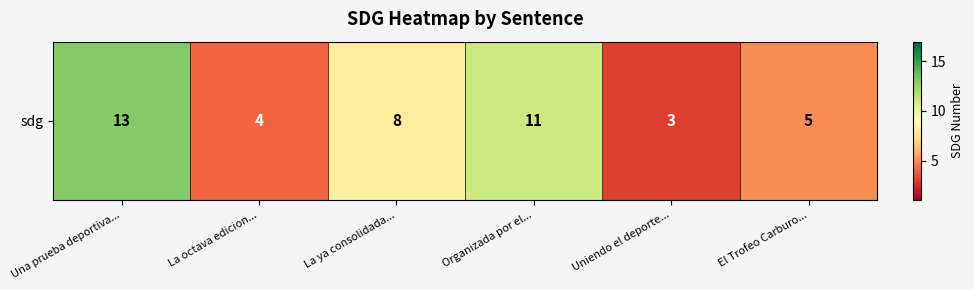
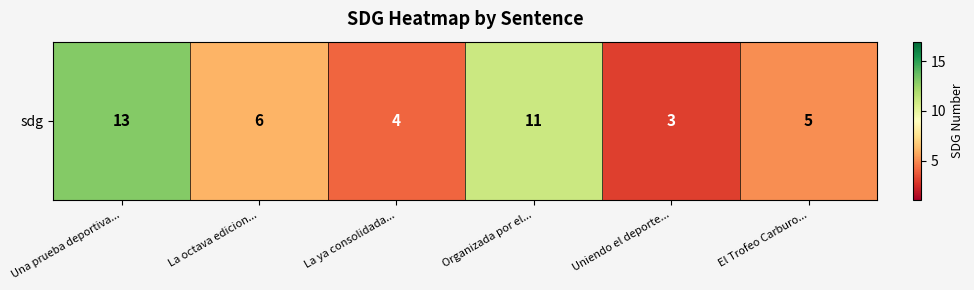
sdg, La octava edicion...: 4 -> 6
sdg, La ya consolidada...: 8 -> 4
